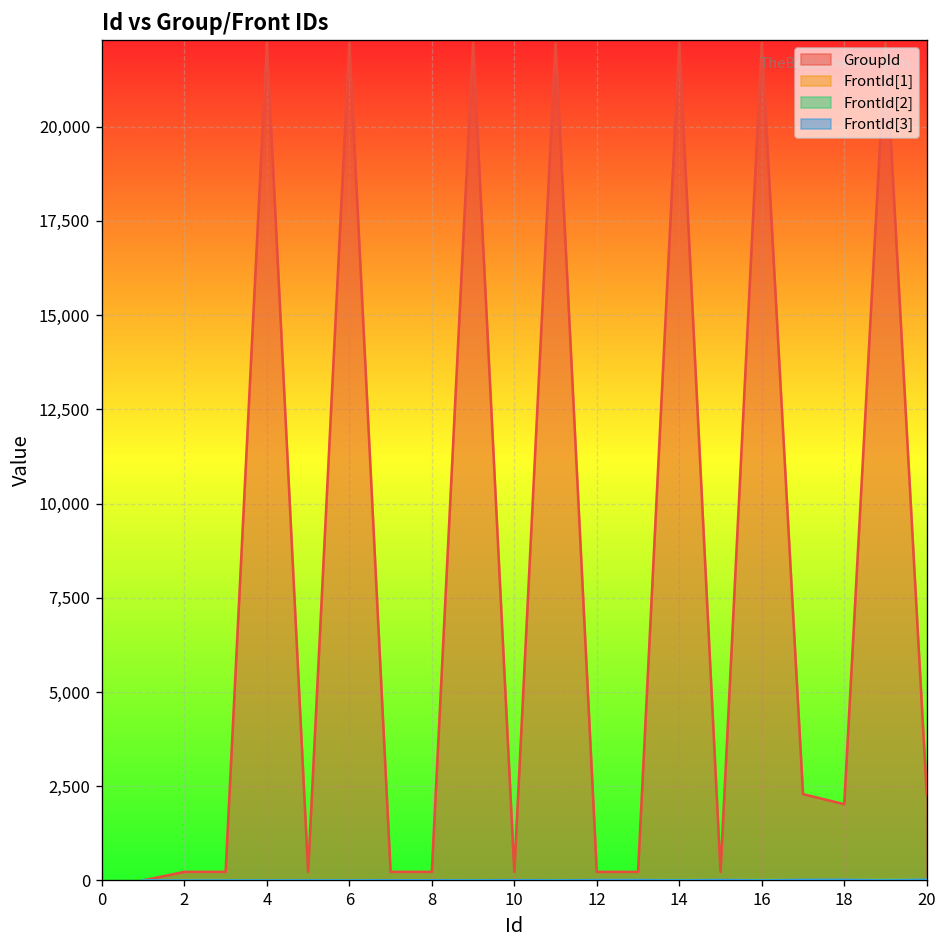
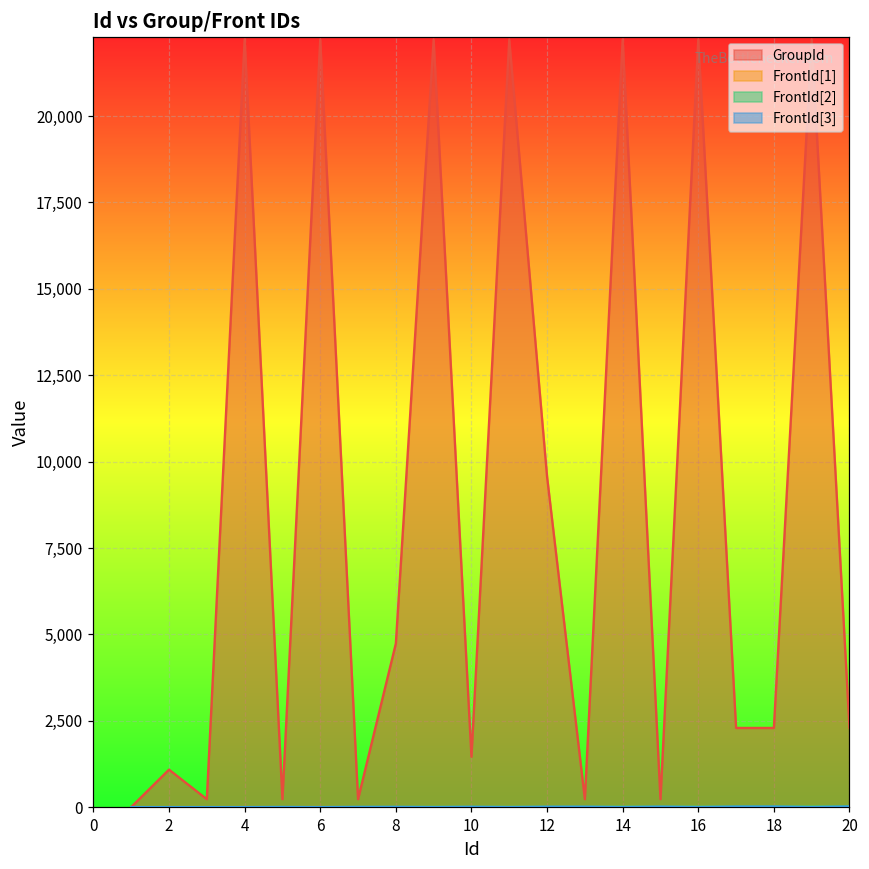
GroupId, 2: 200 -> 1,100
GroupId, 8: 200 -> 4,700
GroupId, 10: 200 -> 1,500
GroupId, 12: 200 -> 9,600
GroupId, 18: 2,000 -> 2,300
